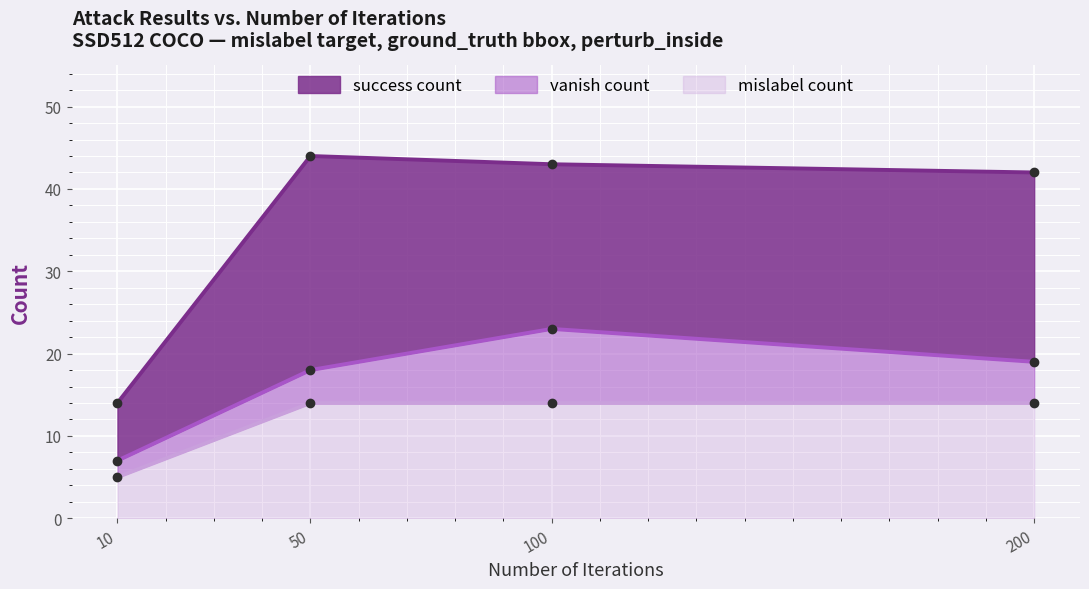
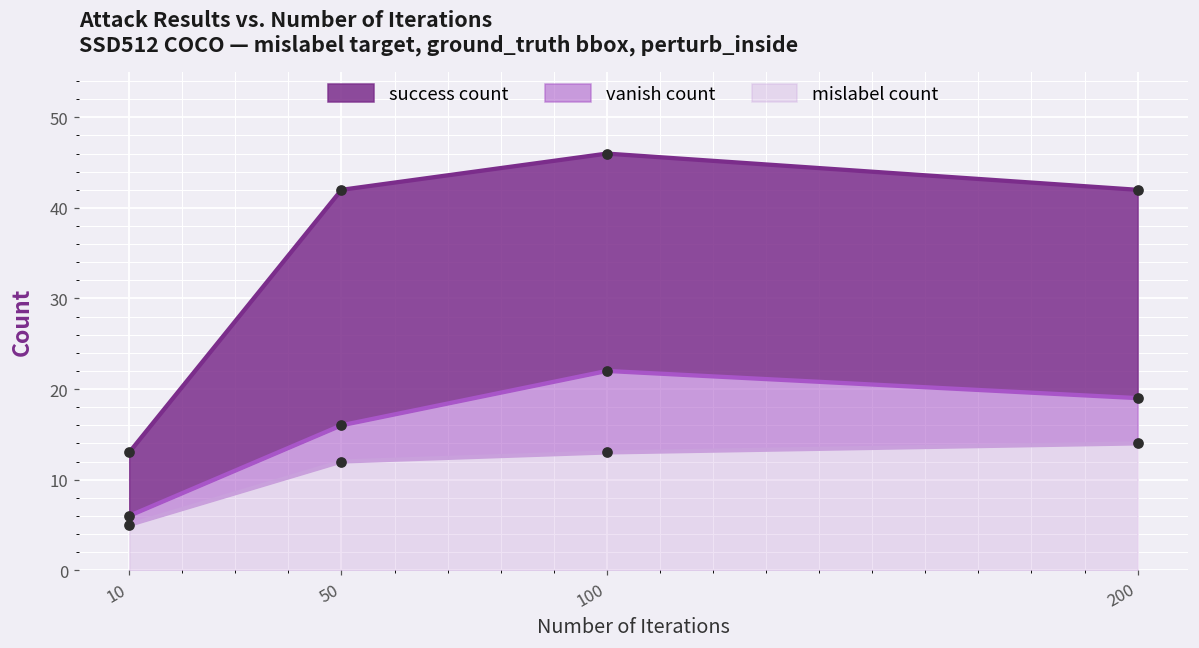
vanish count, 10: 2 -> 1
mislabel count, 50: 14 -> 12
mislabel count, 100: 14 -> 13
success count, 100: 20 -> 24
